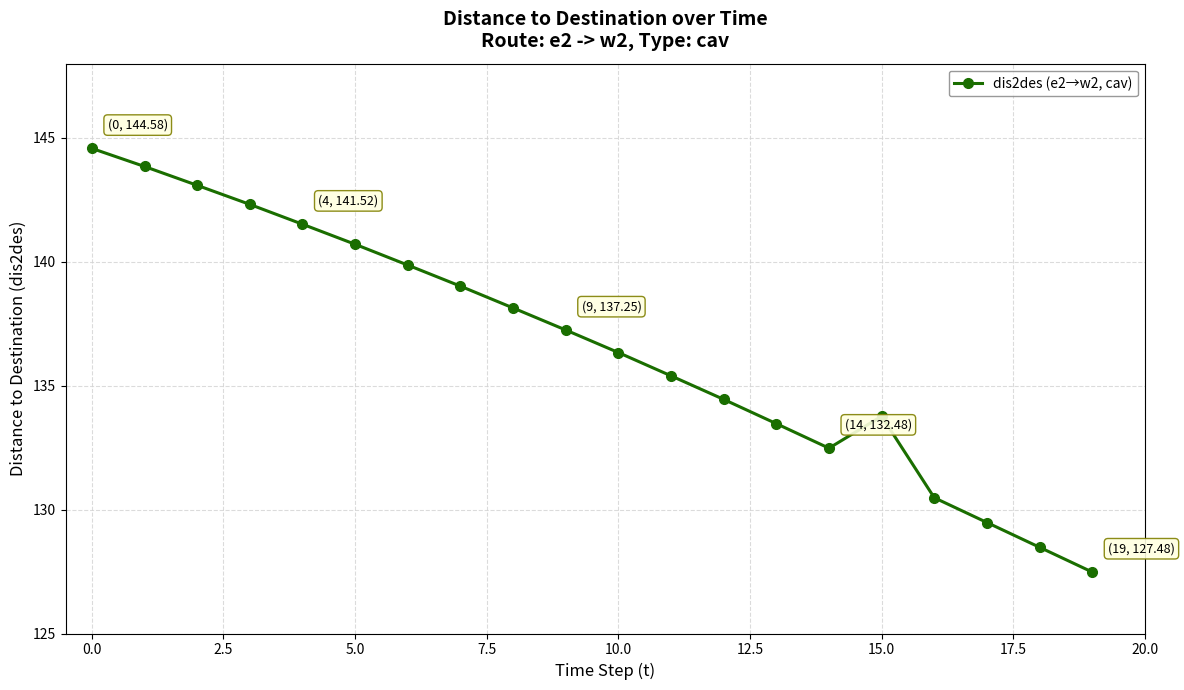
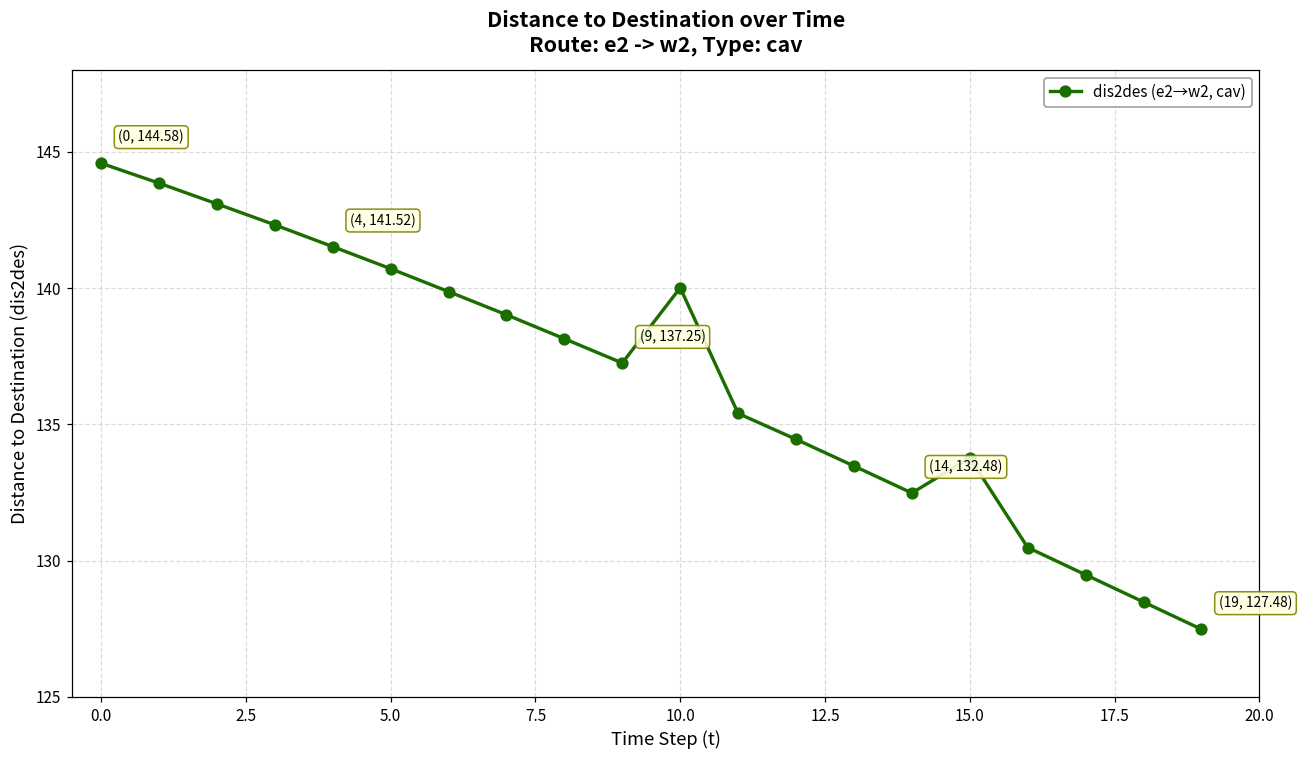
10.0: 136.3 -> 140.0
